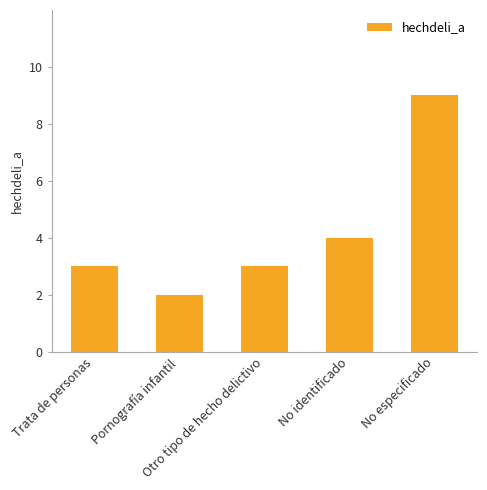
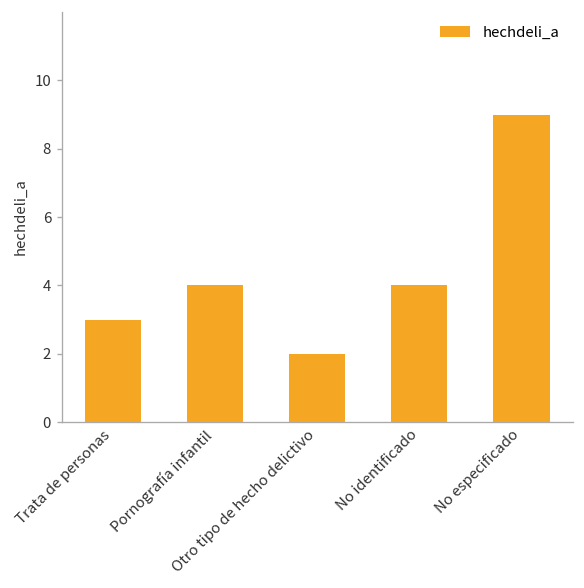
Pornografía infantil: 2 -> 4
Otro tipo de hecho delictivo: 3 -> 2
